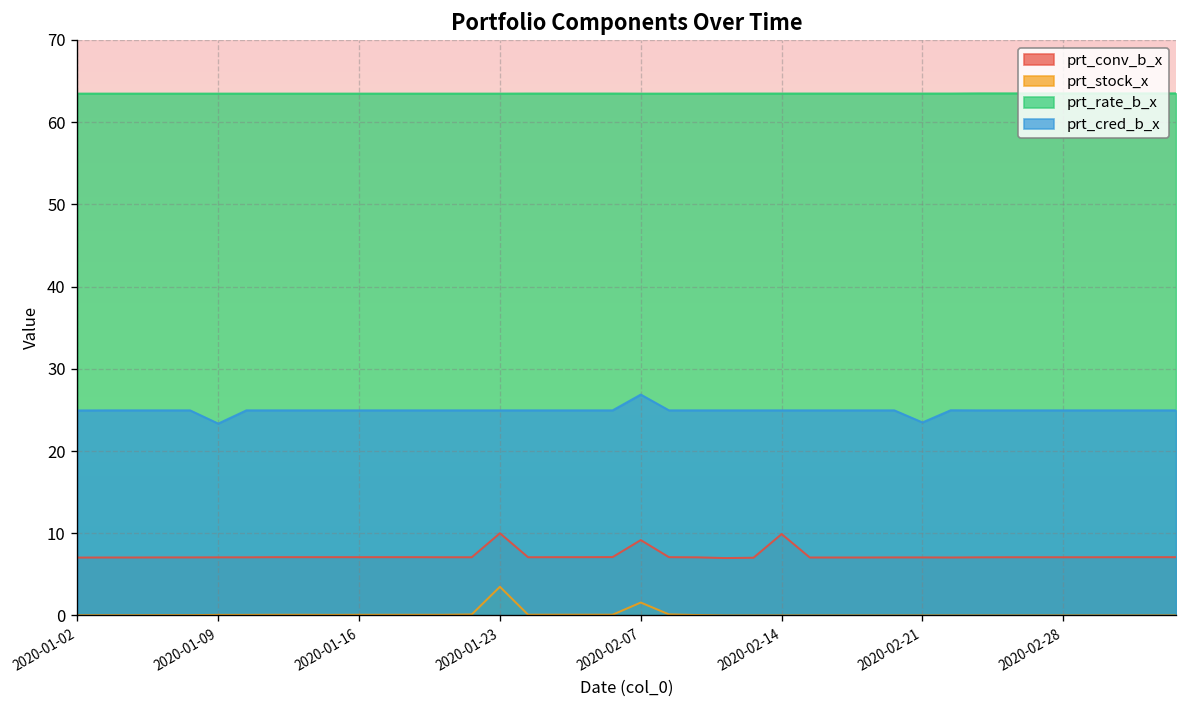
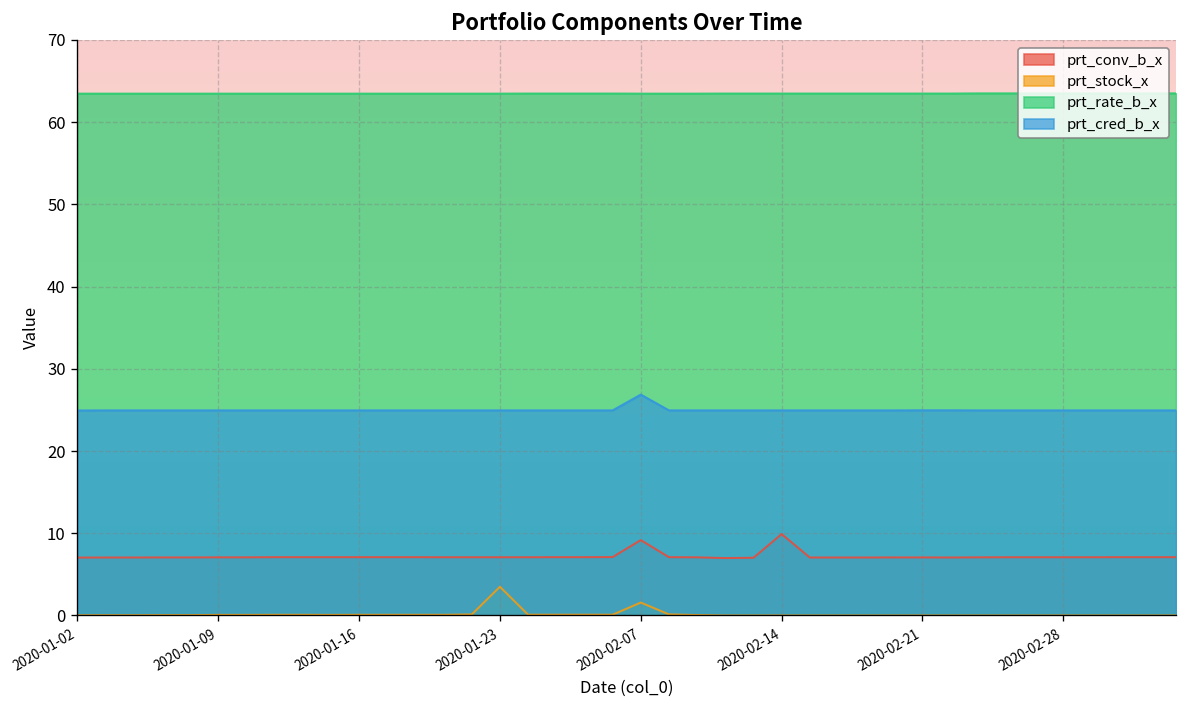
prt_cred_b_x, 2020-01-09: 23 -> 25
prt_conv_b_x, 2020-01-23: 10 -> 7
prt_cred_b_x, 2020-02-21: 23 -> 25
